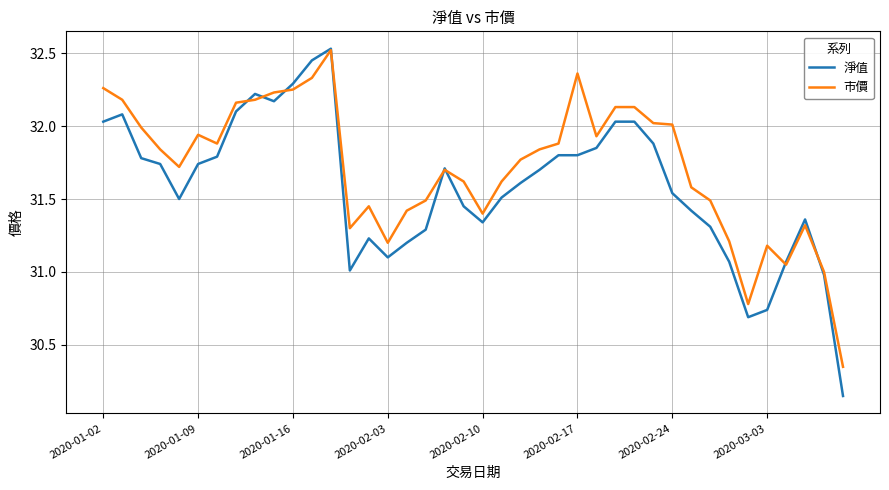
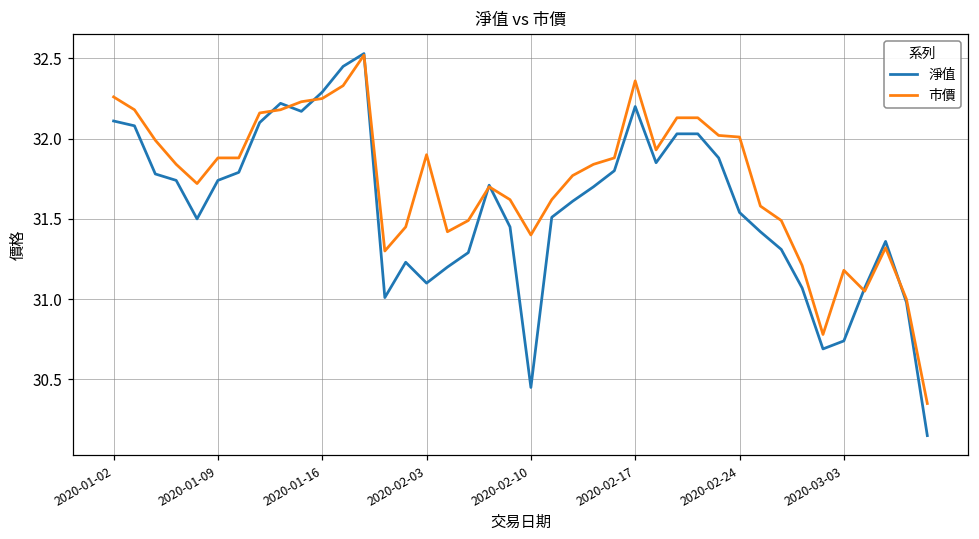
淨值, 2020-01-02: 32.03 -> 32.11
市價, 2020-01-09: 31.94 -> 31.88
市價, 2020-02-03: 31.2 -> 31.9
淨值, 2020-02-10: 31.34 -> 30.45
淨值, 2020-02-17: 31.8 -> 32.2
